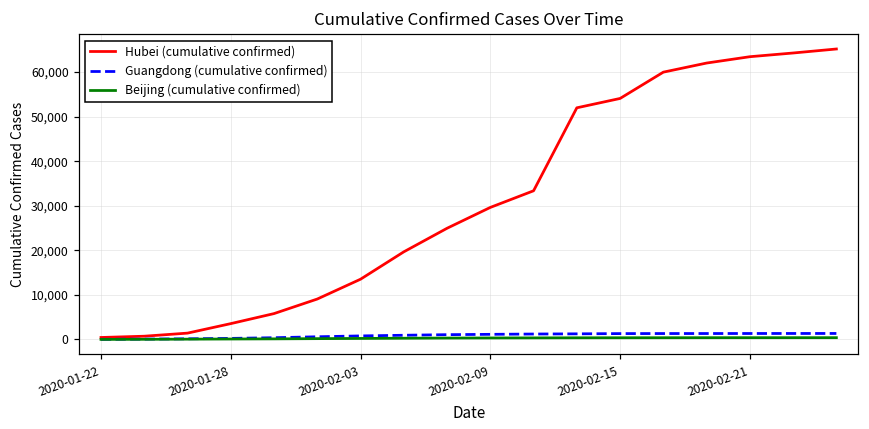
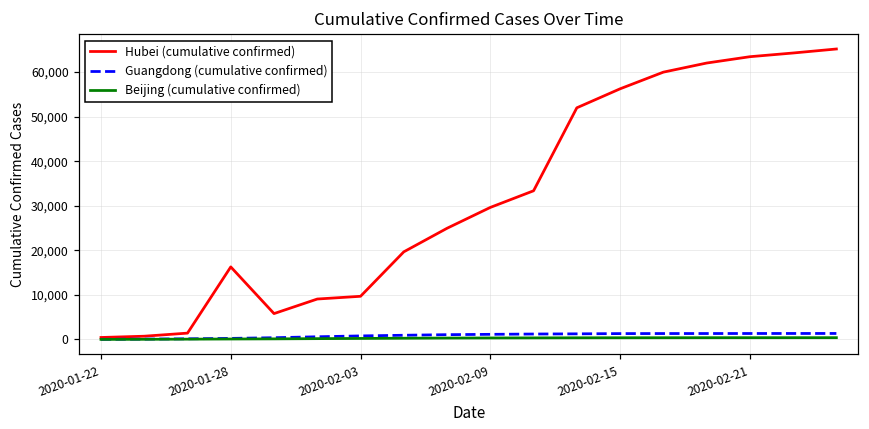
Hubei (cumulative confirmed), 2020-01-28: 4,000 -> 16,000
Hubei (cumulative confirmed), 2020-02-03: 14,000 -> 10,000
Hubei (cumulative confirmed), 2020-02-15: 54,000 -> 56,000
